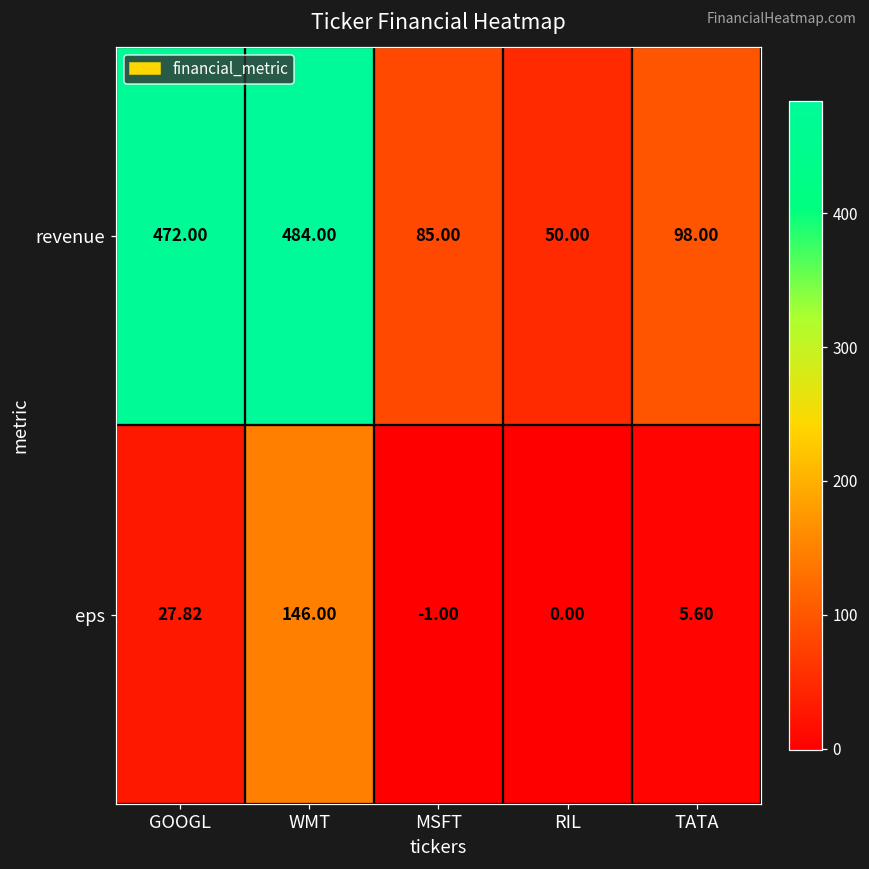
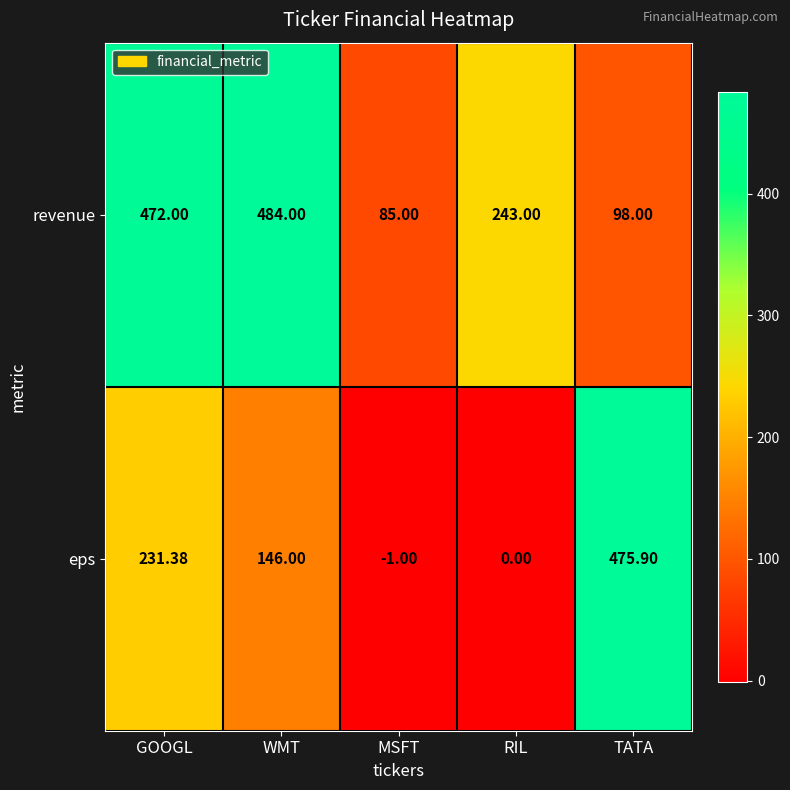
revenue, RIL: 50.00 -> 243.00
eps, GOOGL: 27.82 -> 231.38
eps, TATA: 5.60 -> 475.90
